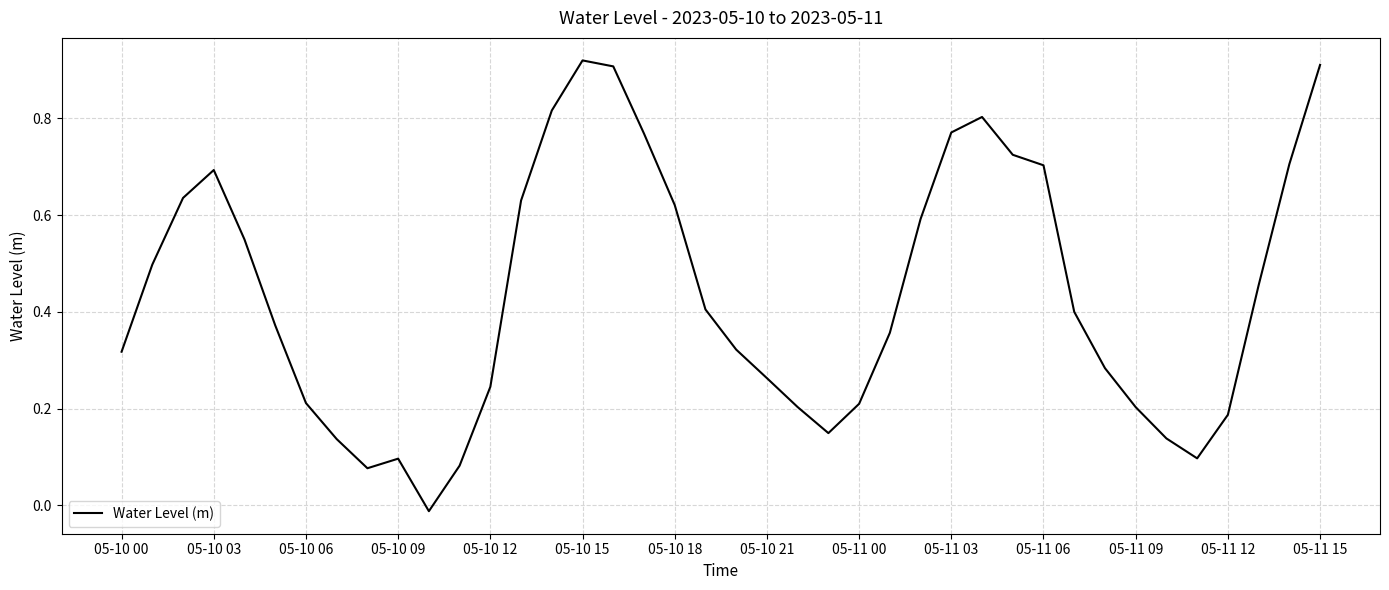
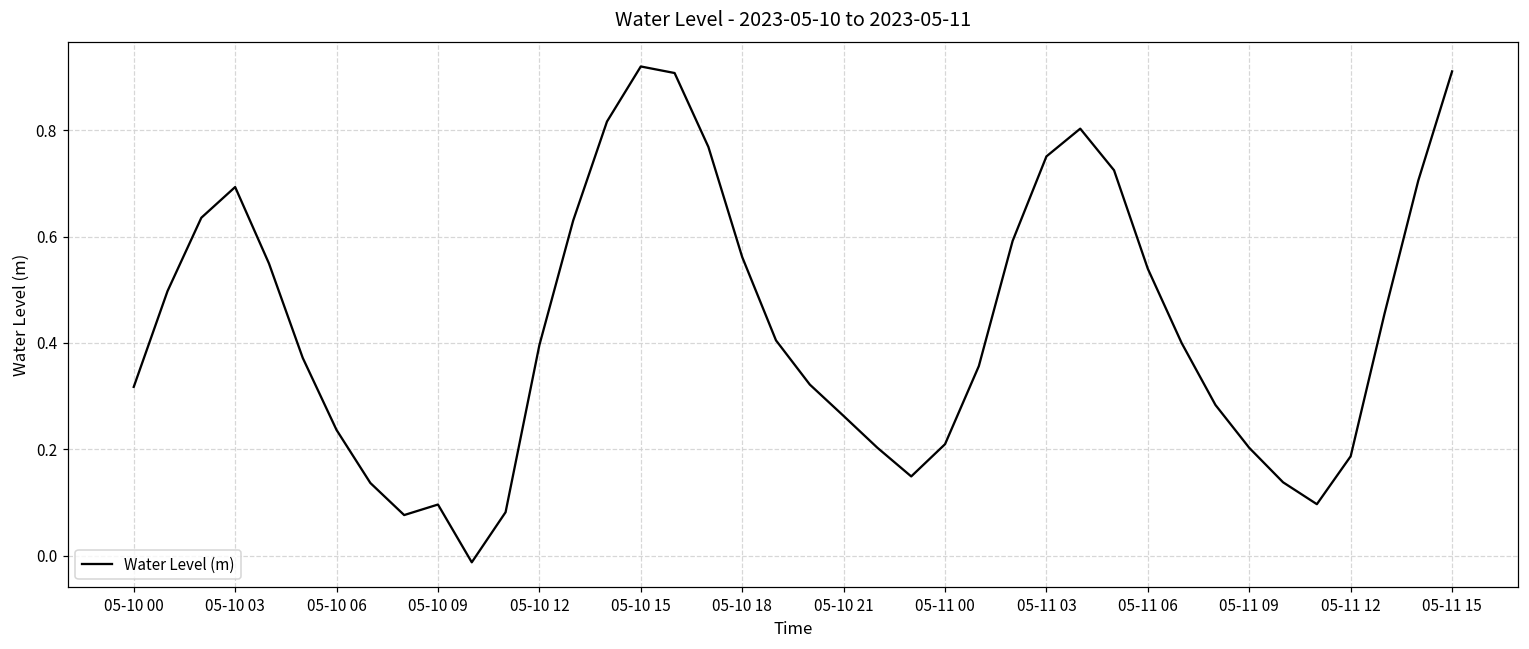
05-10 06: 0.21 -> 0.24
05-10 12: 0.24 -> 0.40
05-10 18: 0.62 -> 0.56
05-11 03: 0.77 -> 0.75
05-11 06: 0.70 -> 0.54
